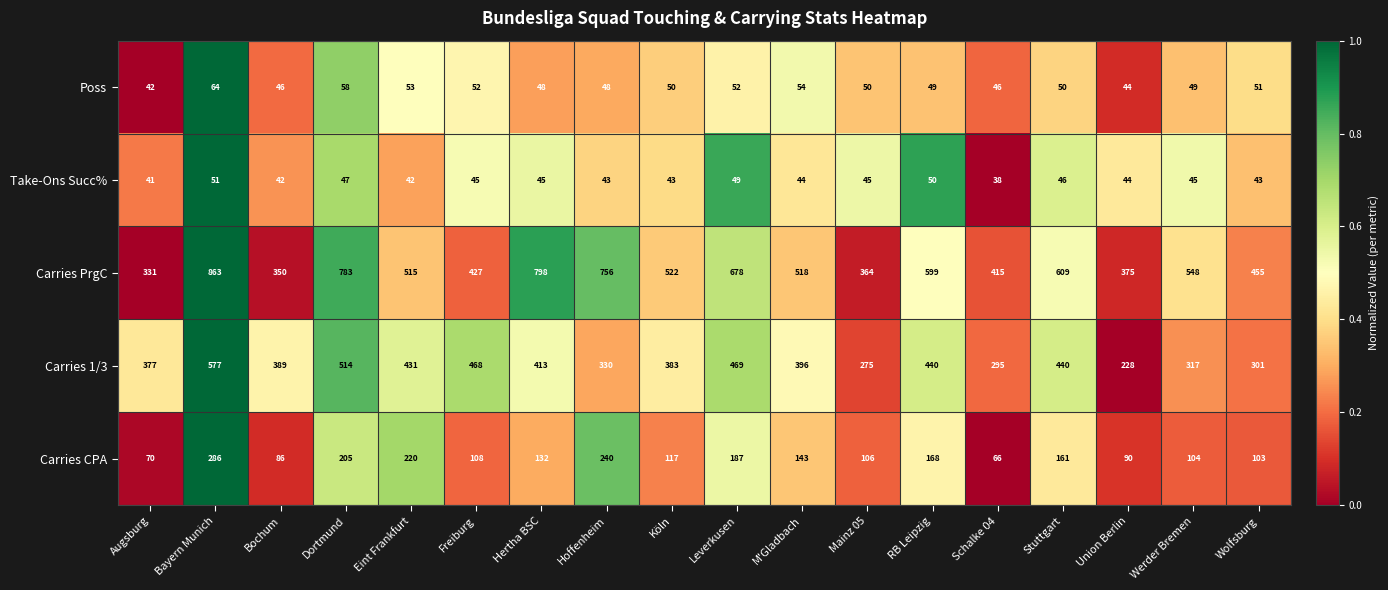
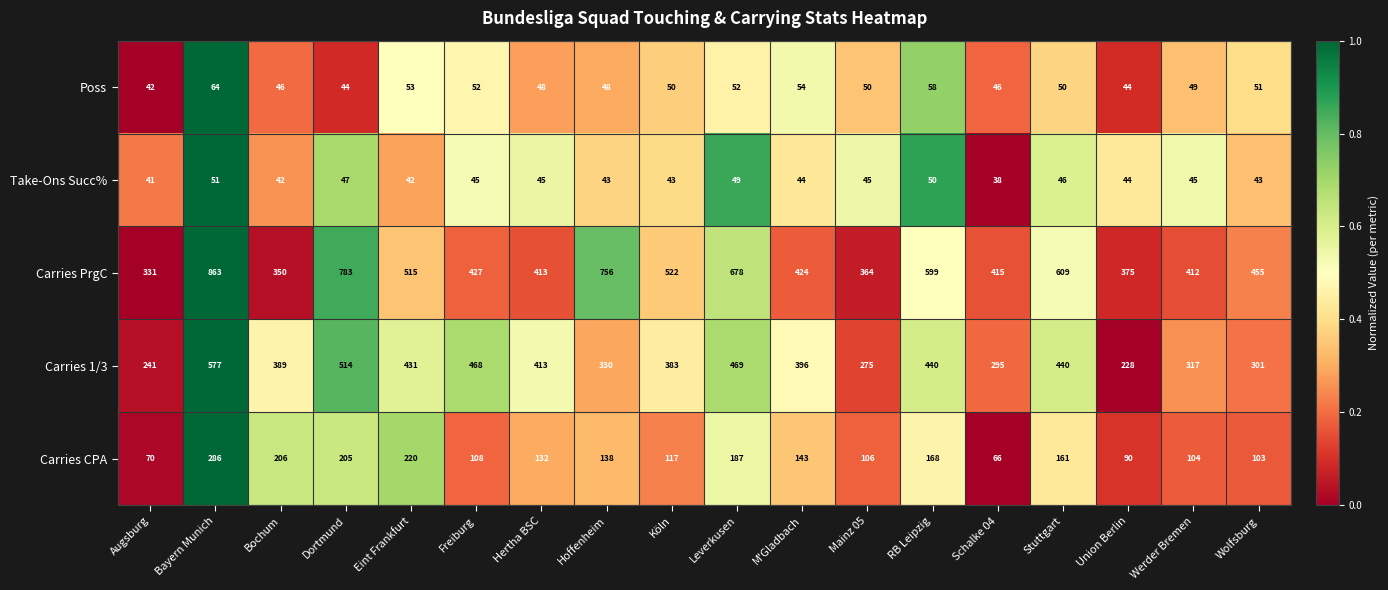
Poss, Dortmund: 58 -> 44
Poss, RB Leipzig: 49 -> 58
Carries PrgC, Hertha BSC: 798 -> 413
Carries PrgC, M'Gladbach: 518 -> 424
Carries PrgC, Werder Bremen: 548 -> 412
Carries 1/3, Augsburg: 377 -> 241
Carries CPA, Bochum: 86 -> 206
Carries CPA, Hoffenheim: 240 -> 138
